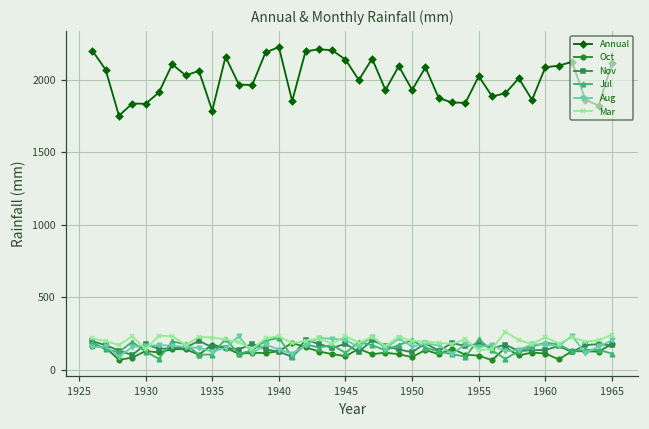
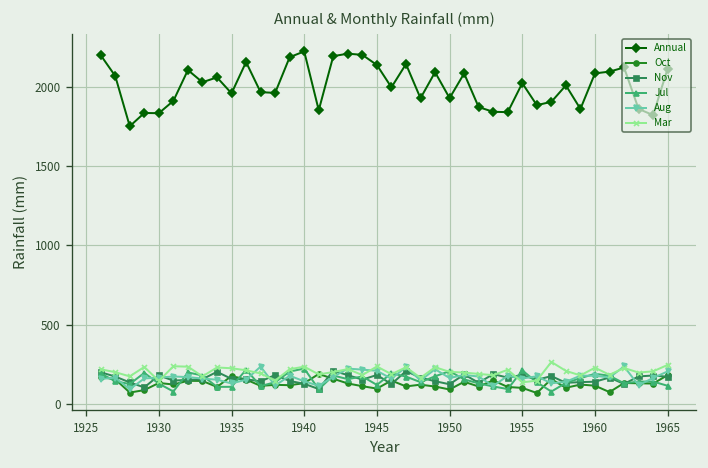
Annual, 1935: 1790 -> 1960
